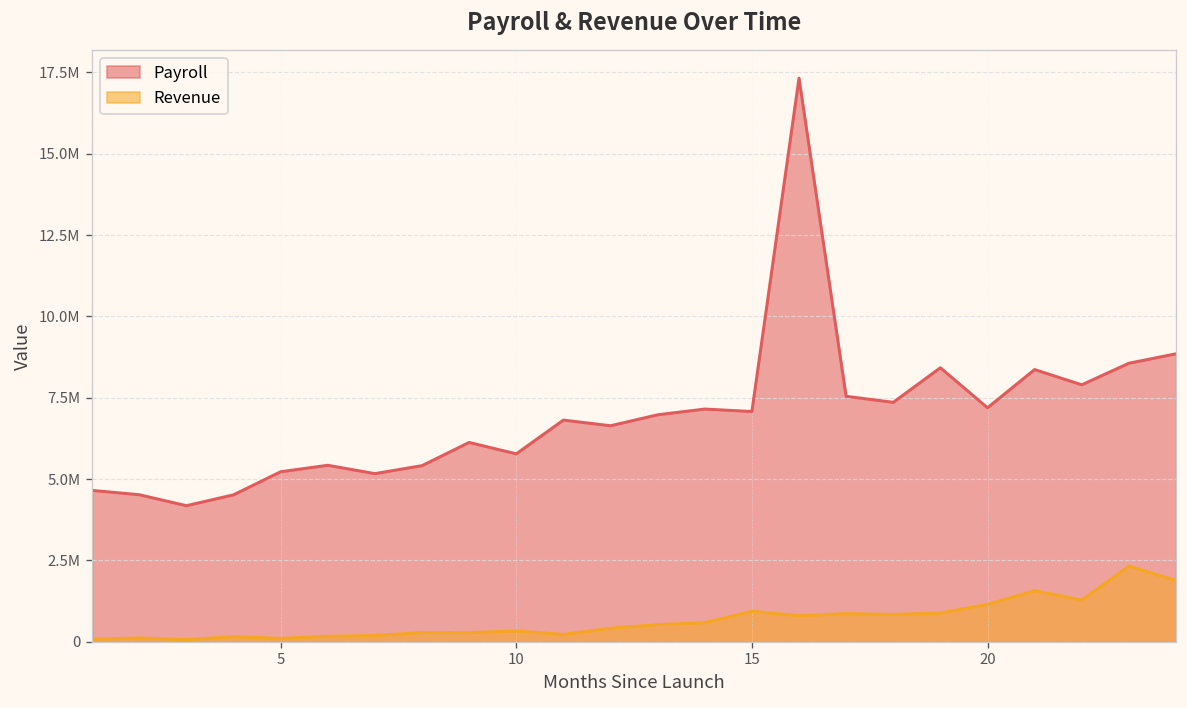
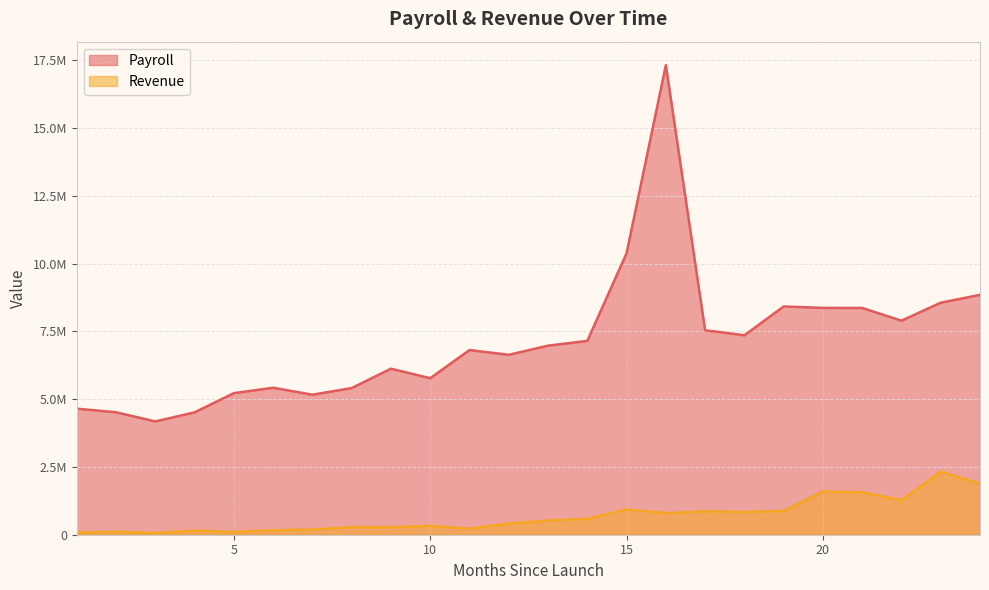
Payroll, 15: 7100000 -> 10400000
Payroll, 20: 7200000 -> 8400000
Revenue, 20: 1100000 -> 1600000
